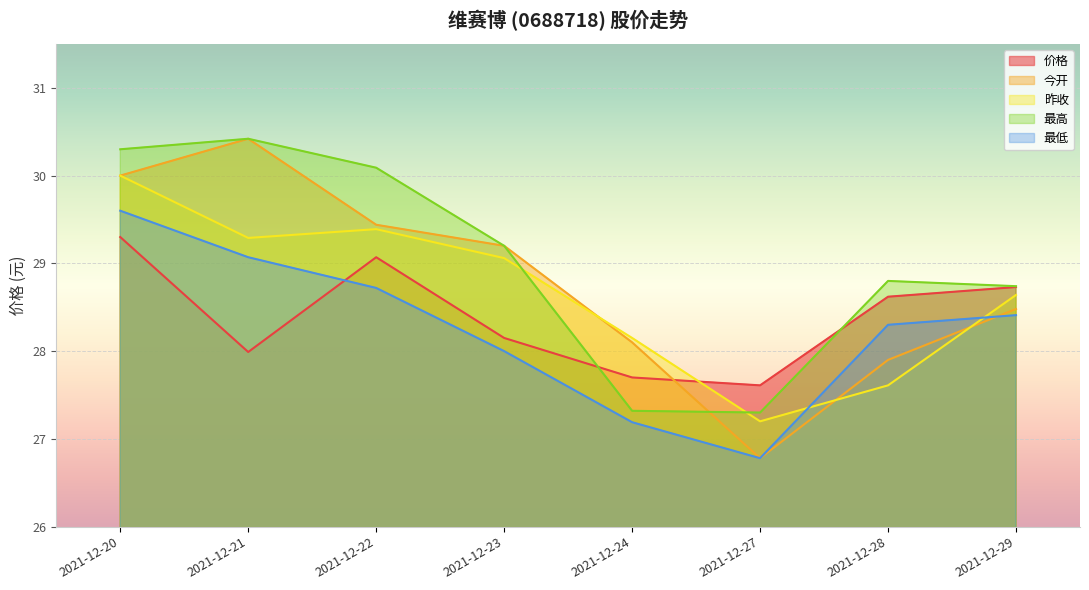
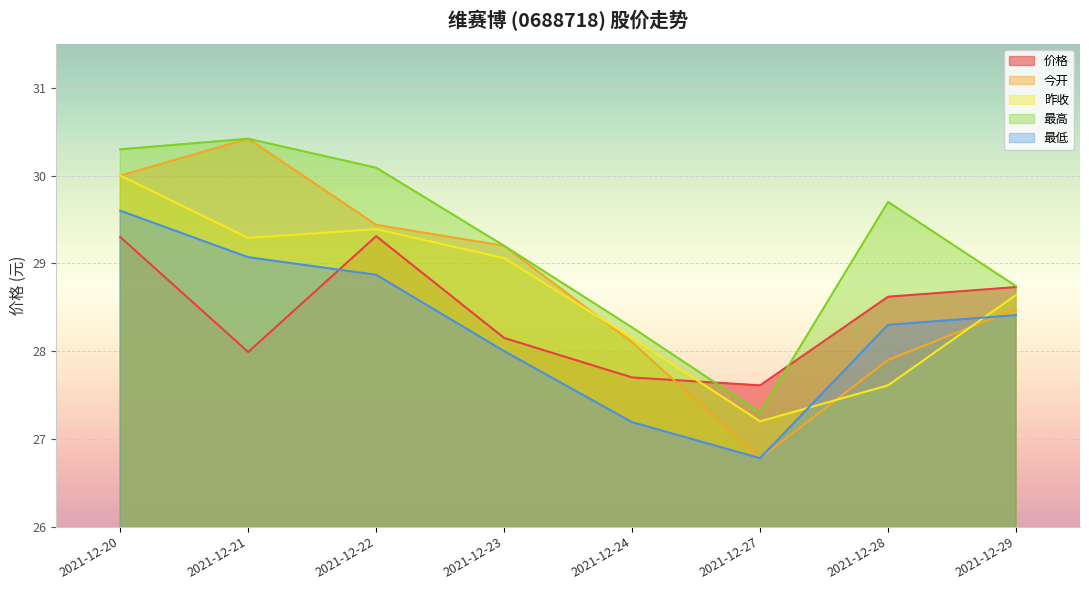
价格, 2021-12-22: 29.1 -> 29.3
最低, 2021-12-22: 28.7 -> 28.9
最高, 2021-12-24: 27.3 -> 28.3
最高, 2021-12-28: 28.8 -> 29.7
